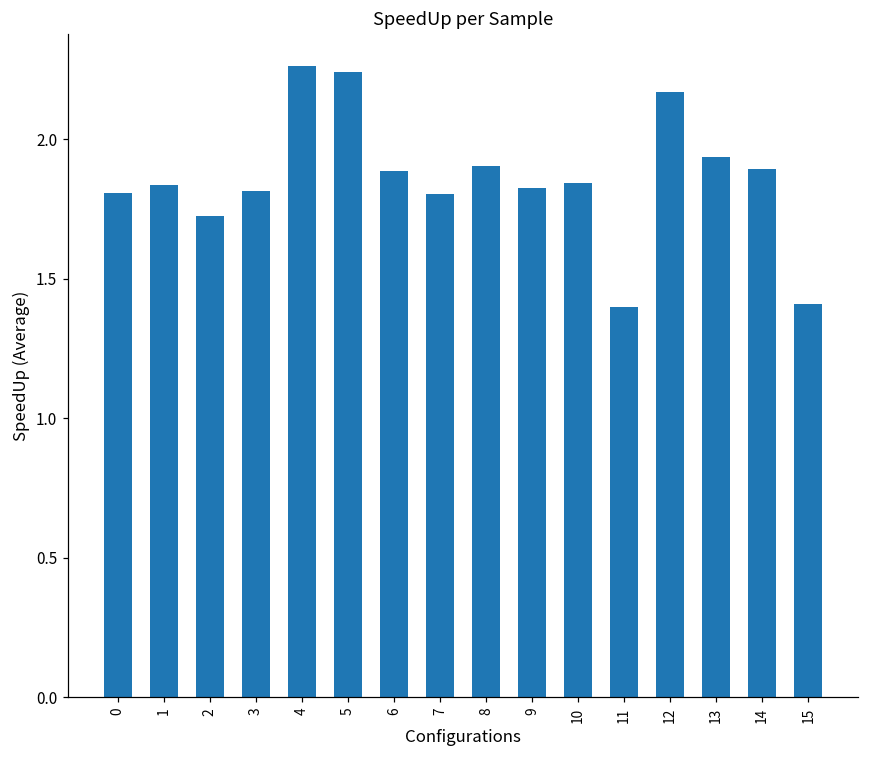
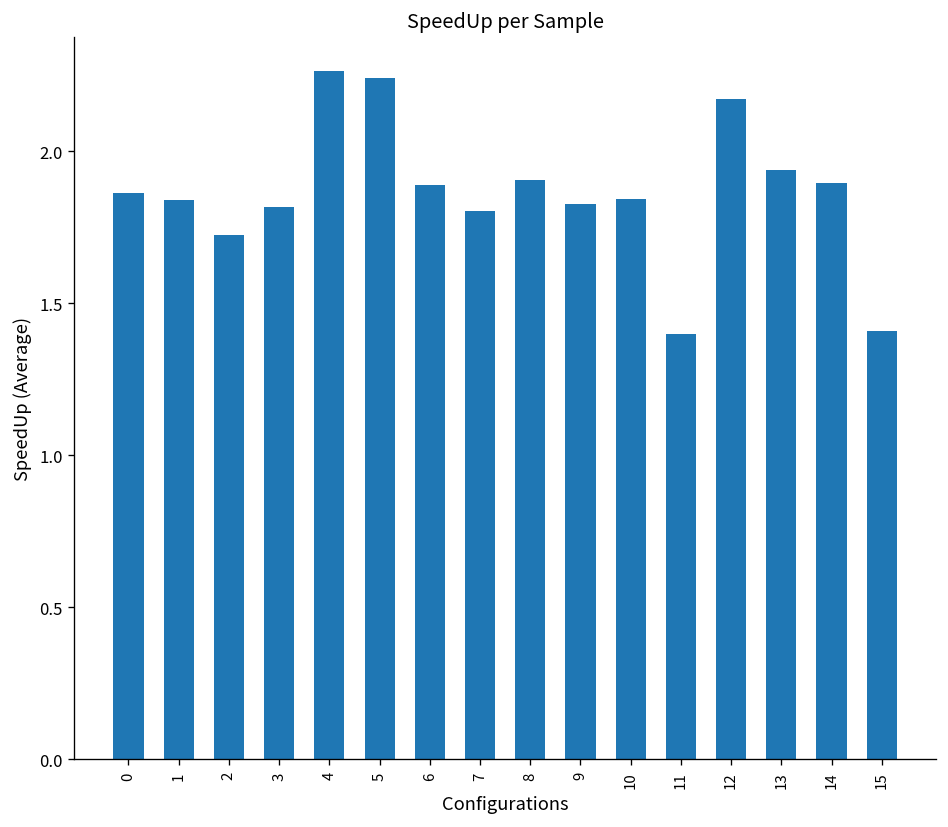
0: 1.81 -> 1.86
